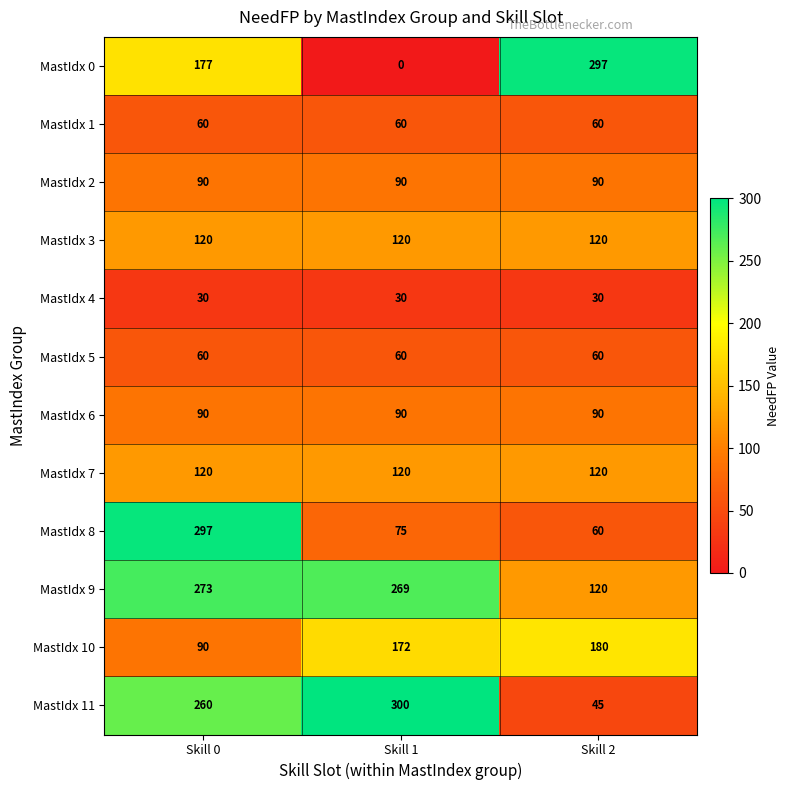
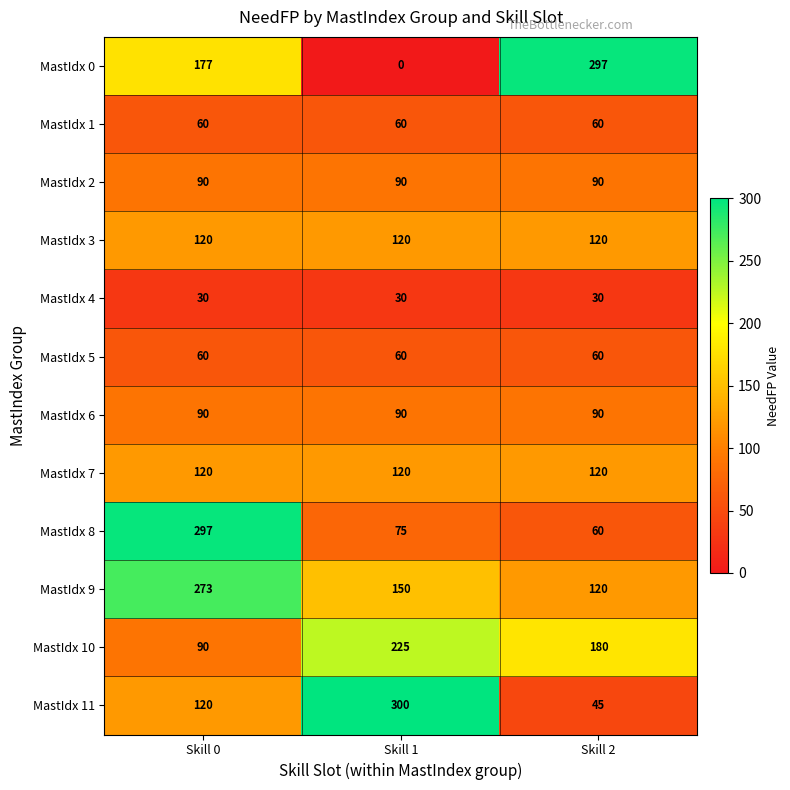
MastIdx 9, Skill 1: 269 -> 150
MastIdx 10, Skill 1: 172 -> 225
MastIdx 11, Skill 0: 260 -> 120
